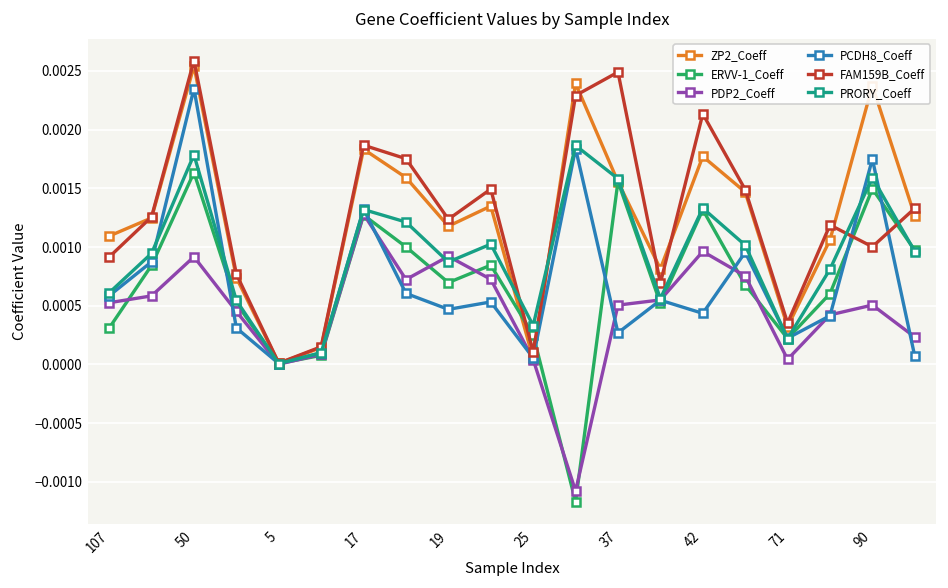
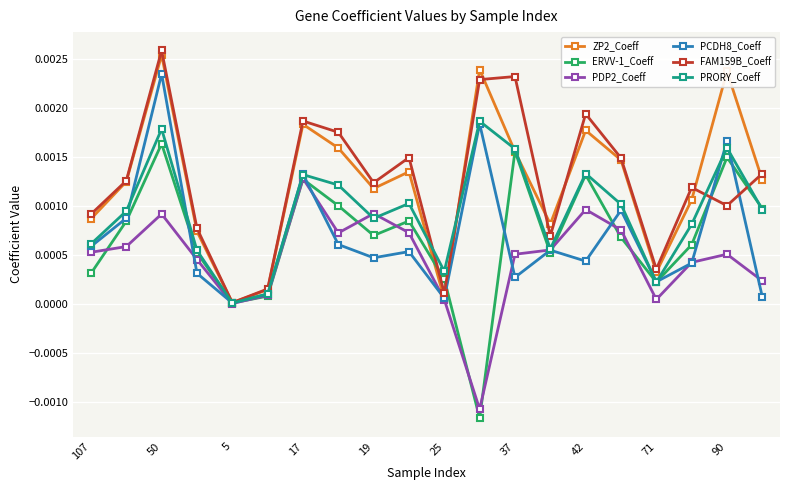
ZP2_Coeff, 107: 0.0011 -> 0.0009
FAM159B_Coeff, 37: 0.0025 -> 0.0023
FAM159B_Coeff, 42: 0.0021 -> 0.0019
PCDH8_Coeff, 90: 0.0018 -> 0.0017
